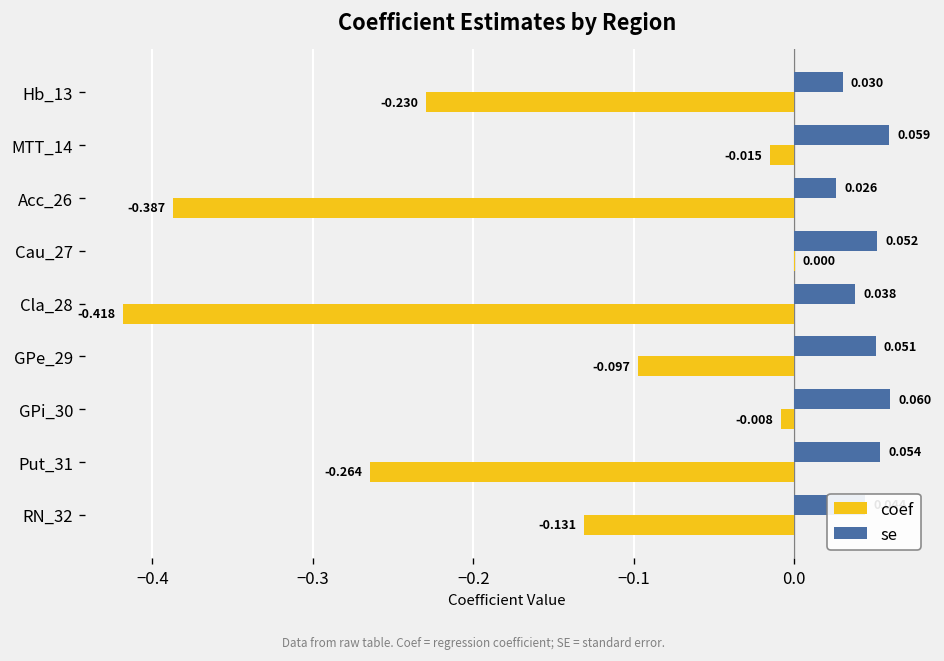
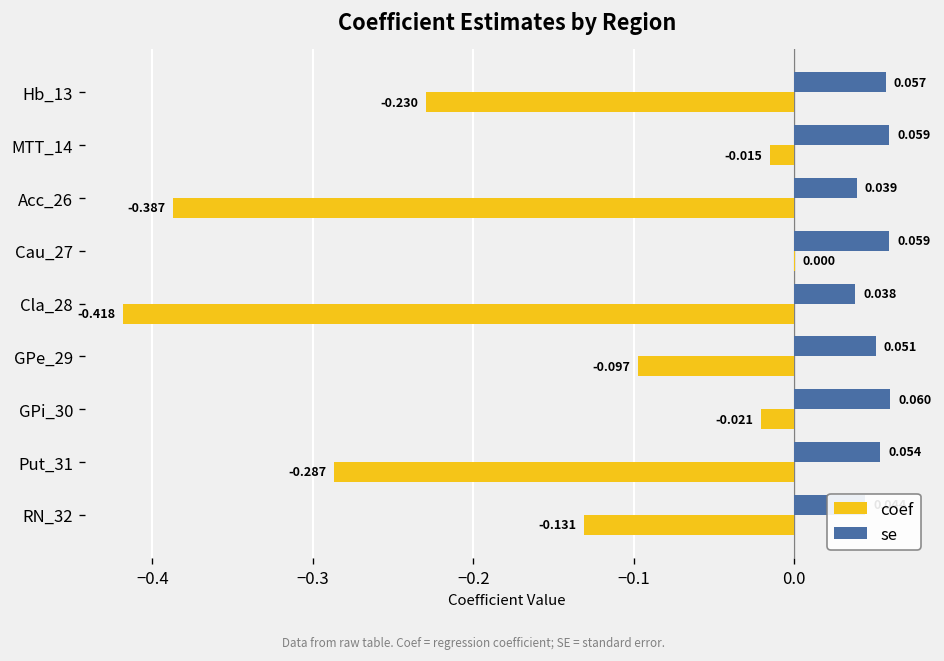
se, Hb_13: 0.030 -> 0.057
se, Acc_26: 0.026 -> 0.039
se, Cau_27: 0.052 -> 0.059
coef, GPi_30: -0.008 -> -0.021
coef, Put_31: -0.264 -> -0.287
